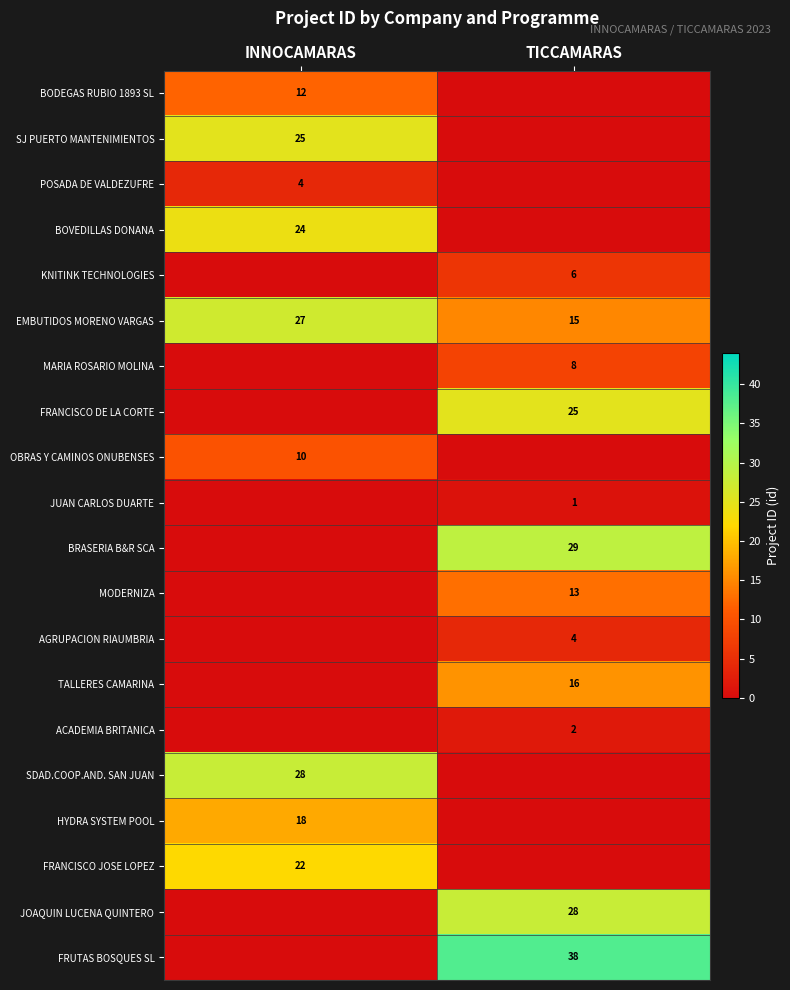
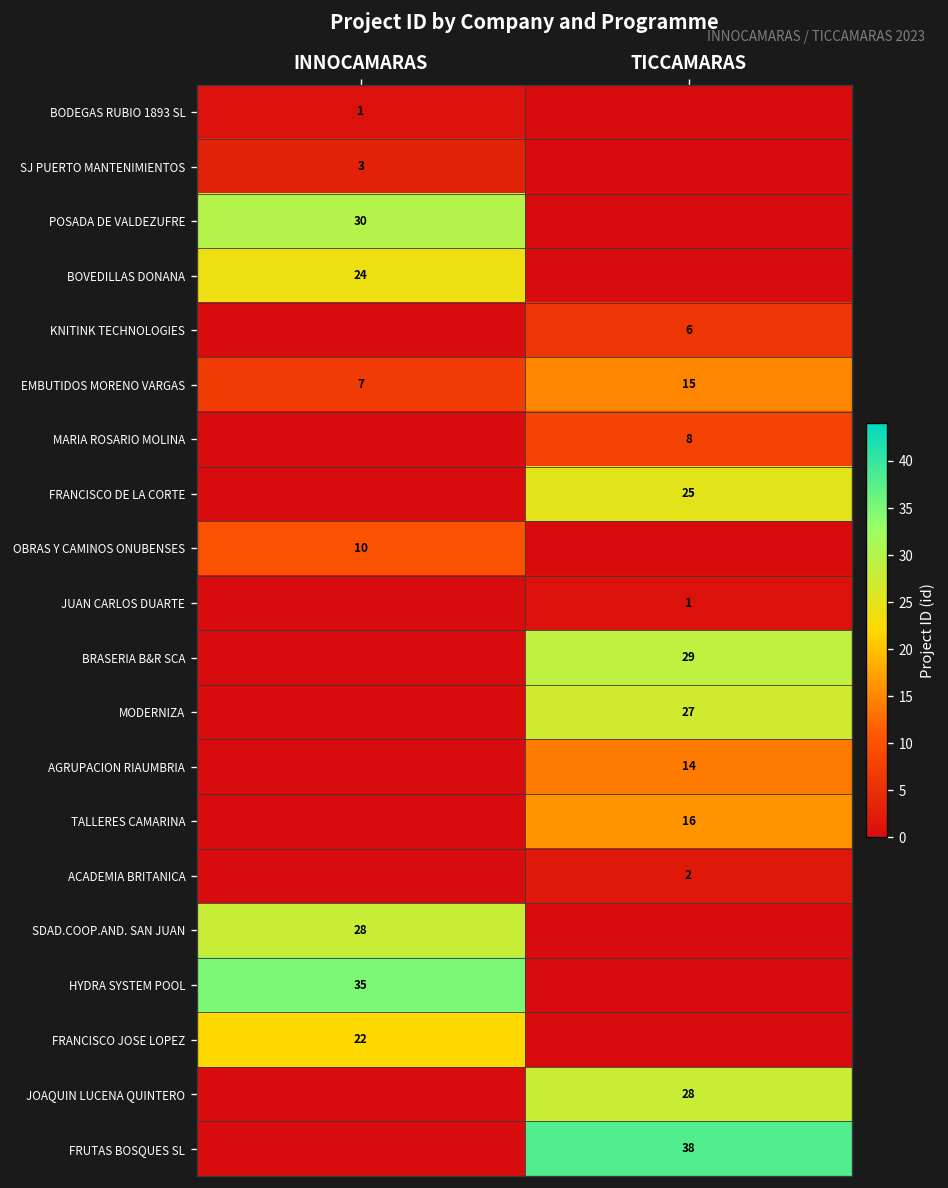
BODEGAS RUBIO 1893 SL, INNOCAMARAS: 12 -> 1
SJ PUERTO MANTENIMIENTOS, INNOCAMARAS: 25 -> 3
POSADA DE VALDEZUFRE, INNOCAMARAS: 4 -> 30
EMBUTIDOS MORENO VARGAS, INNOCAMARAS: 27 -> 7
MODERNIZA, TICCAMARAS: 13 -> 27
AGRUPACION RIAUMBRIA, TICCAMARAS: 4 -> 14
HYDRA SYSTEM POOL, INNOCAMARAS: 18 -> 35
